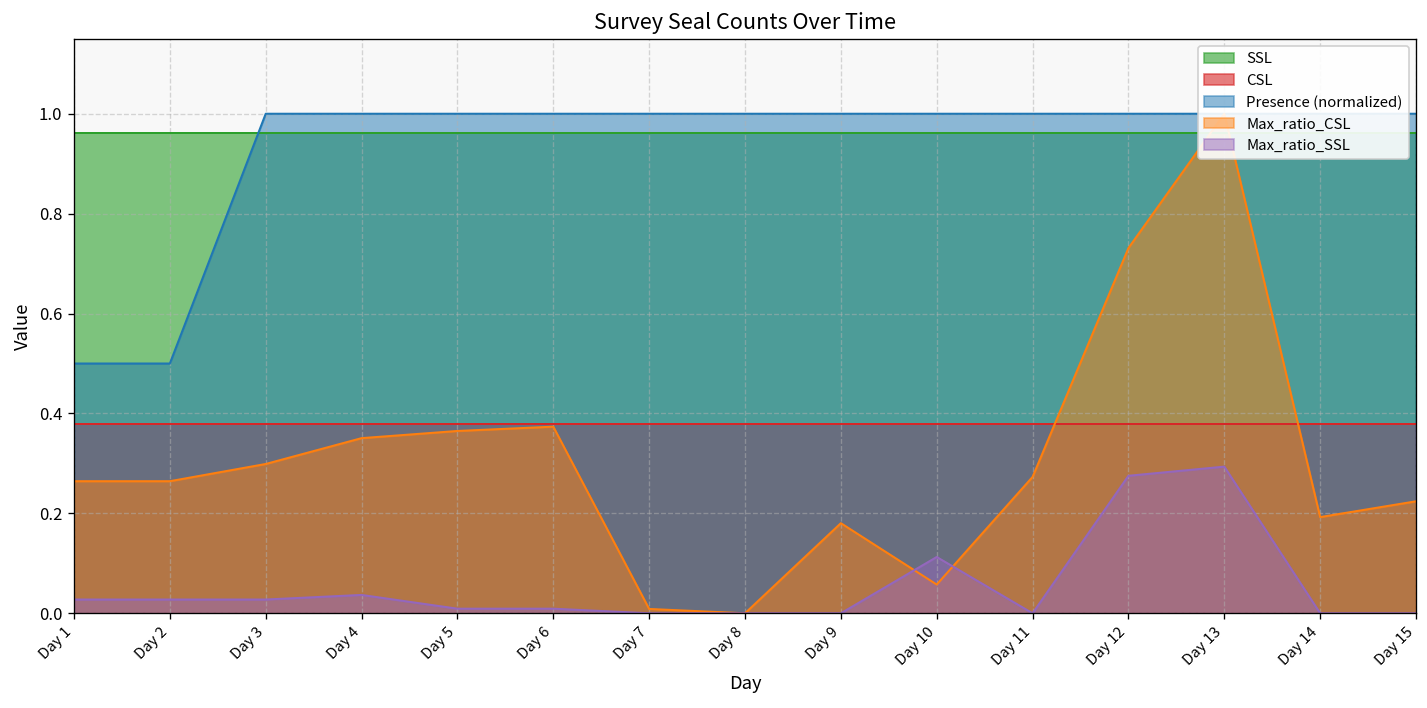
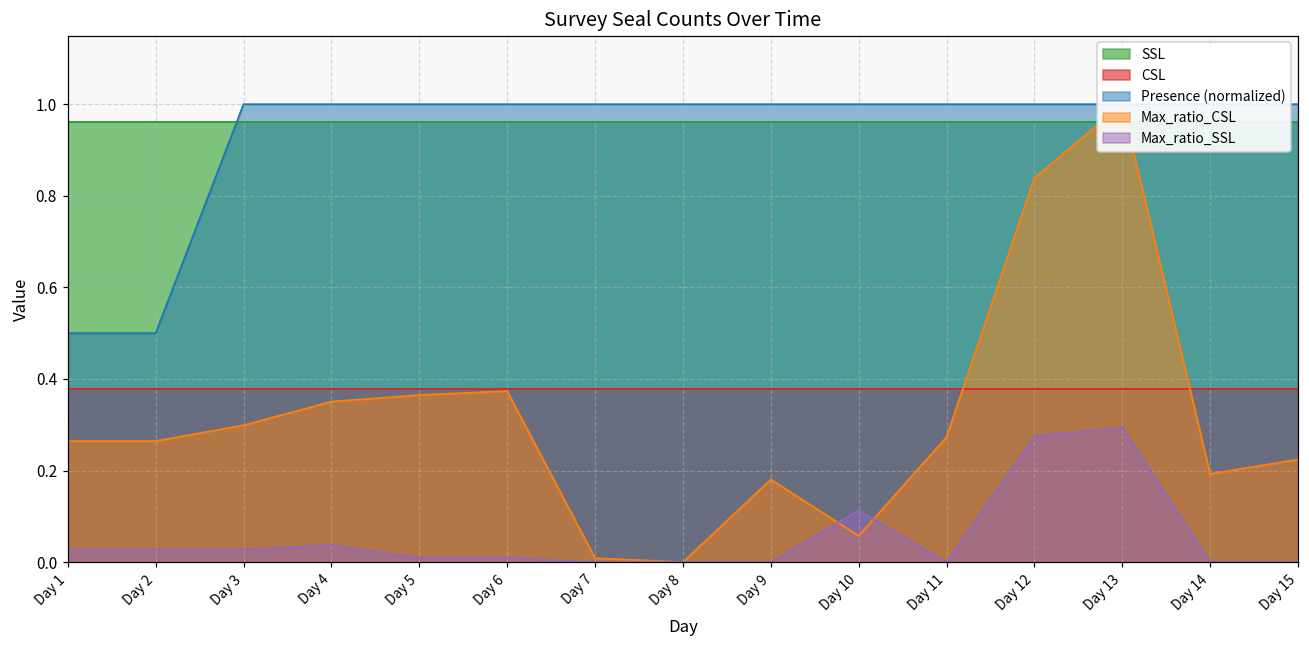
Max_ratio_CSL, Day 12: 0.73 -> 0.84
